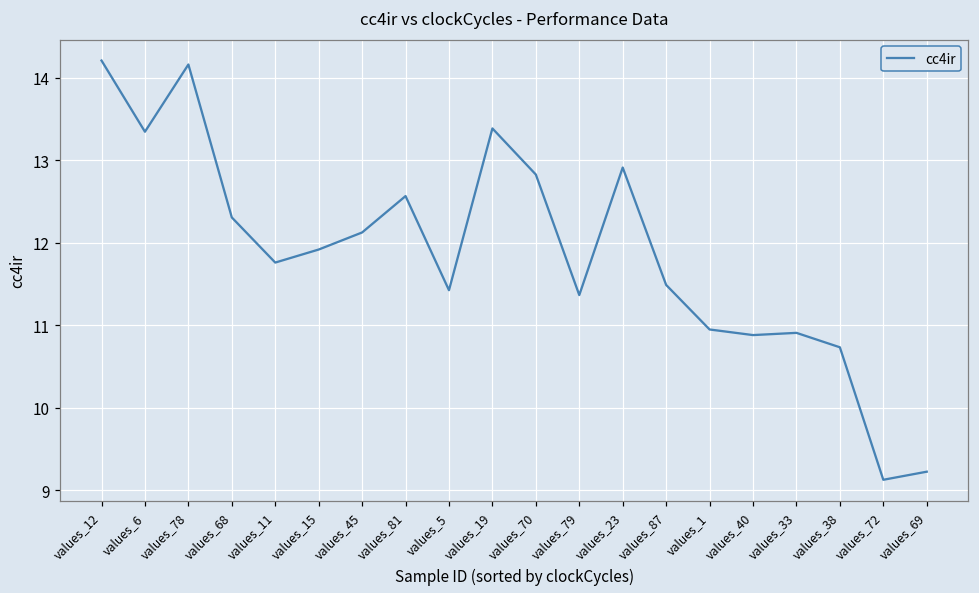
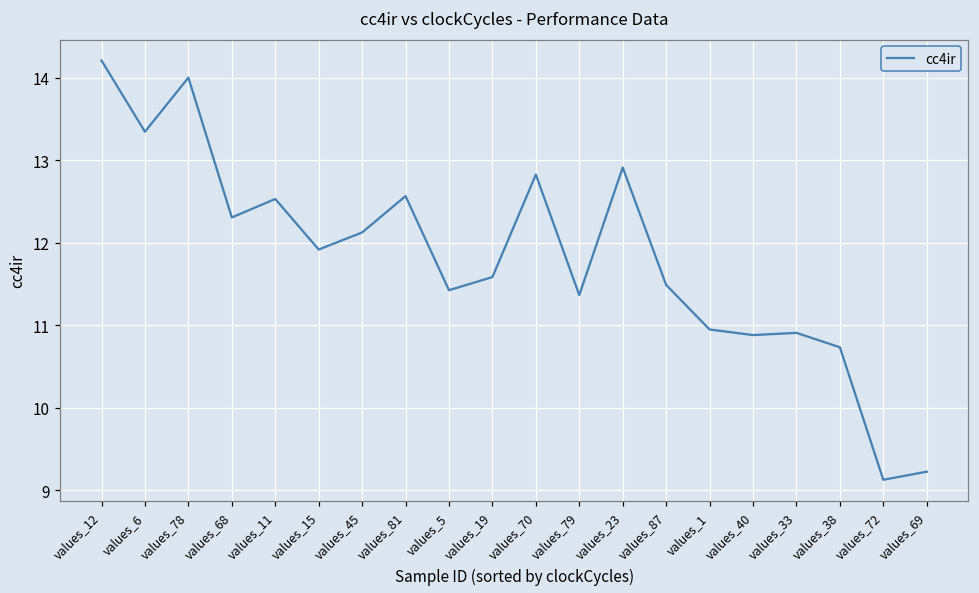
values_78: 14.2 -> 14.0
values_11: 11.8 -> 12.5
values_19: 13.4 -> 11.6
